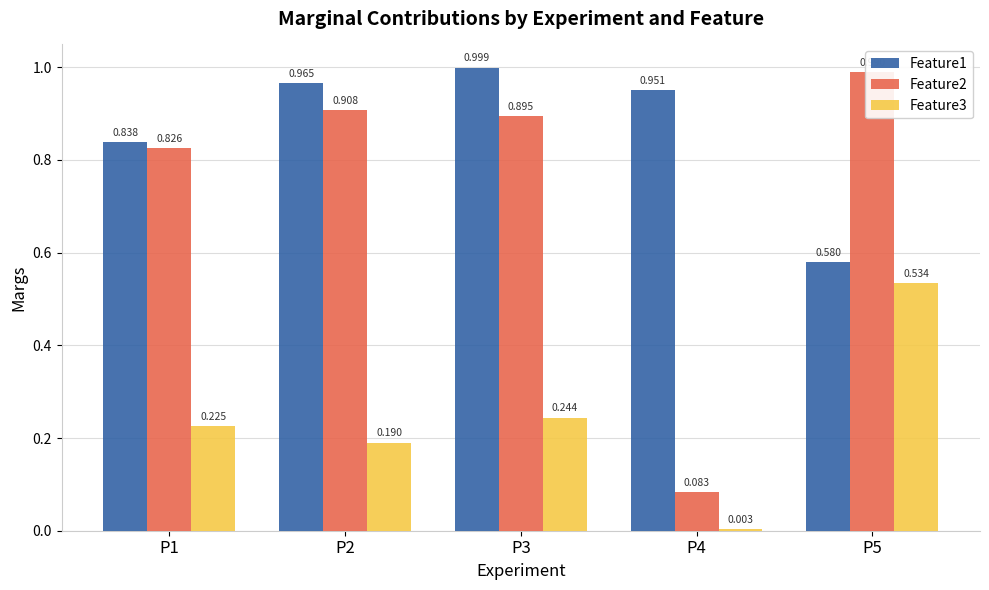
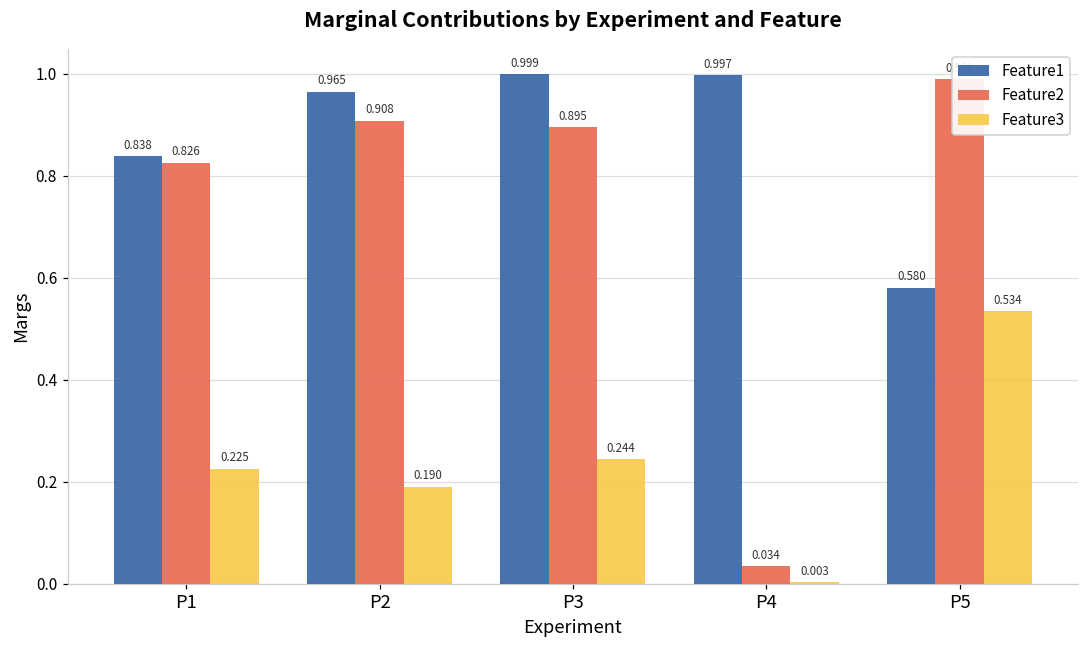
Feature1, P4: 0.951 -> 0.997
Feature2, P4: 0.083 -> 0.034
